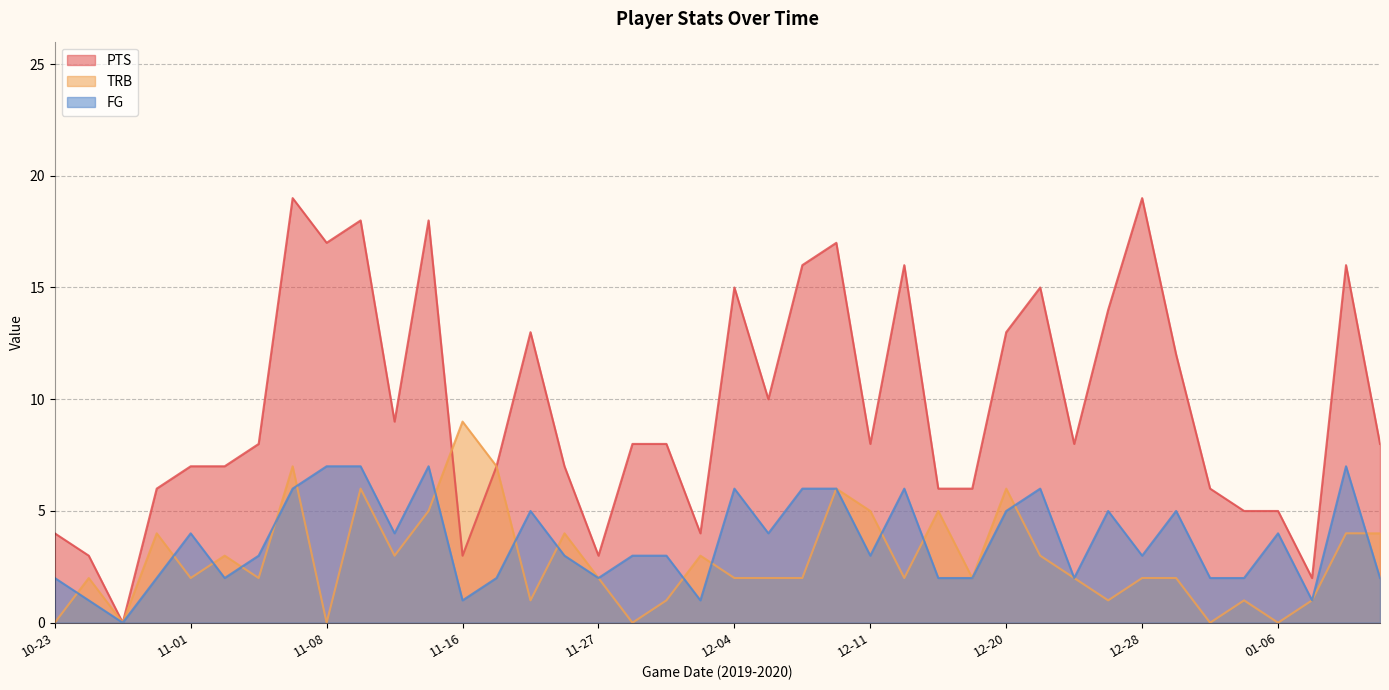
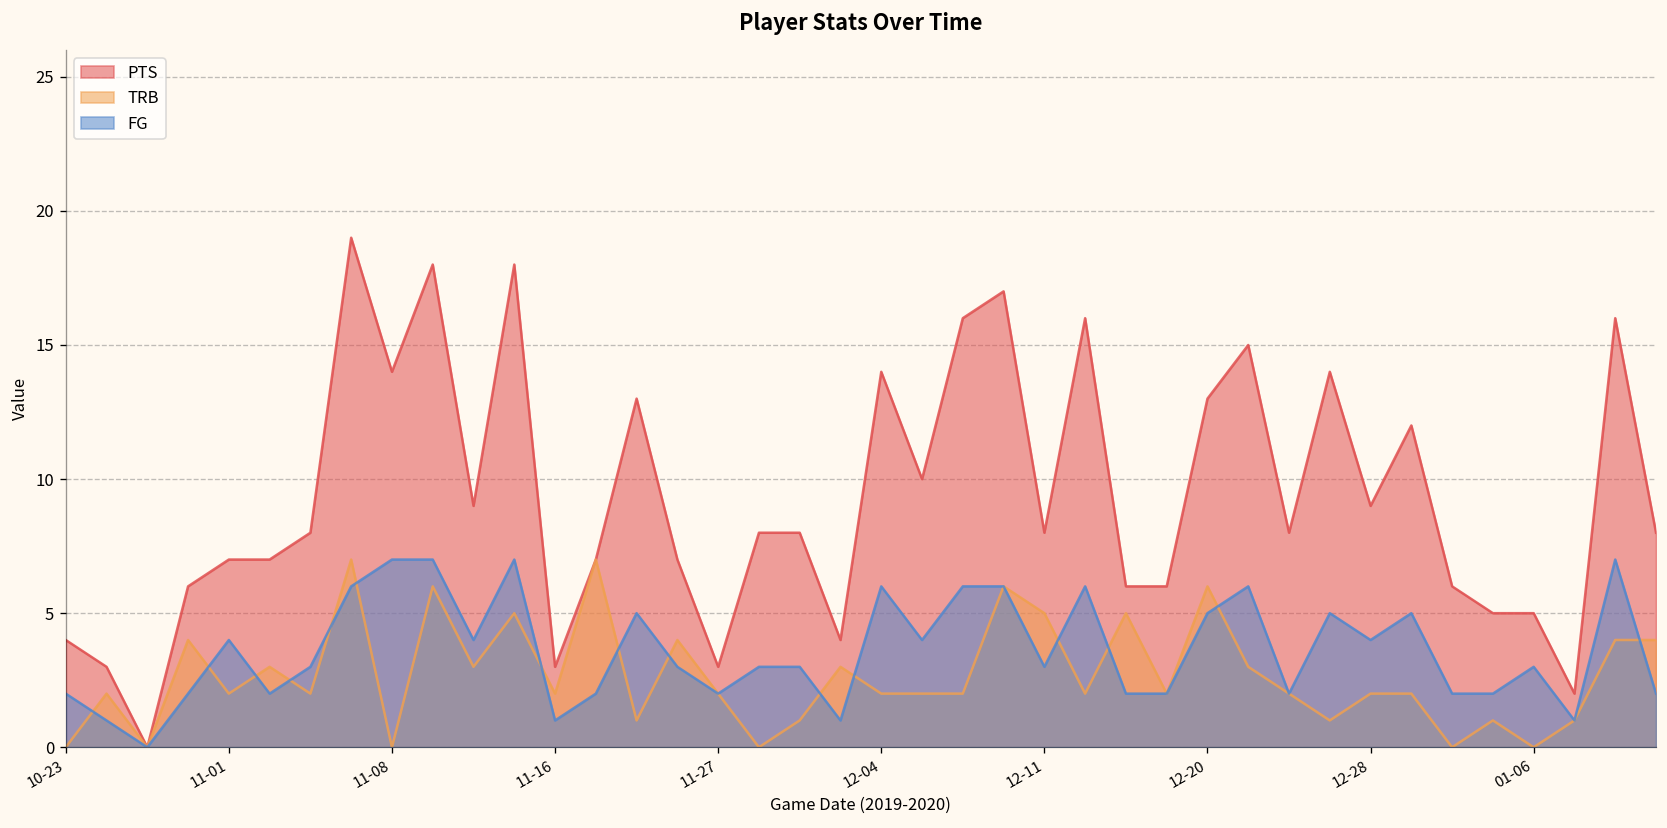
PTS, 11-08: 17 -> 14
TRB, 11-16: 9 -> 2
PTS, 12-04: 15 -> 14
PTS, 12-28: 19 -> 9
FG, 12-28: 3 -> 4
FG, 01-06: 4 -> 3
